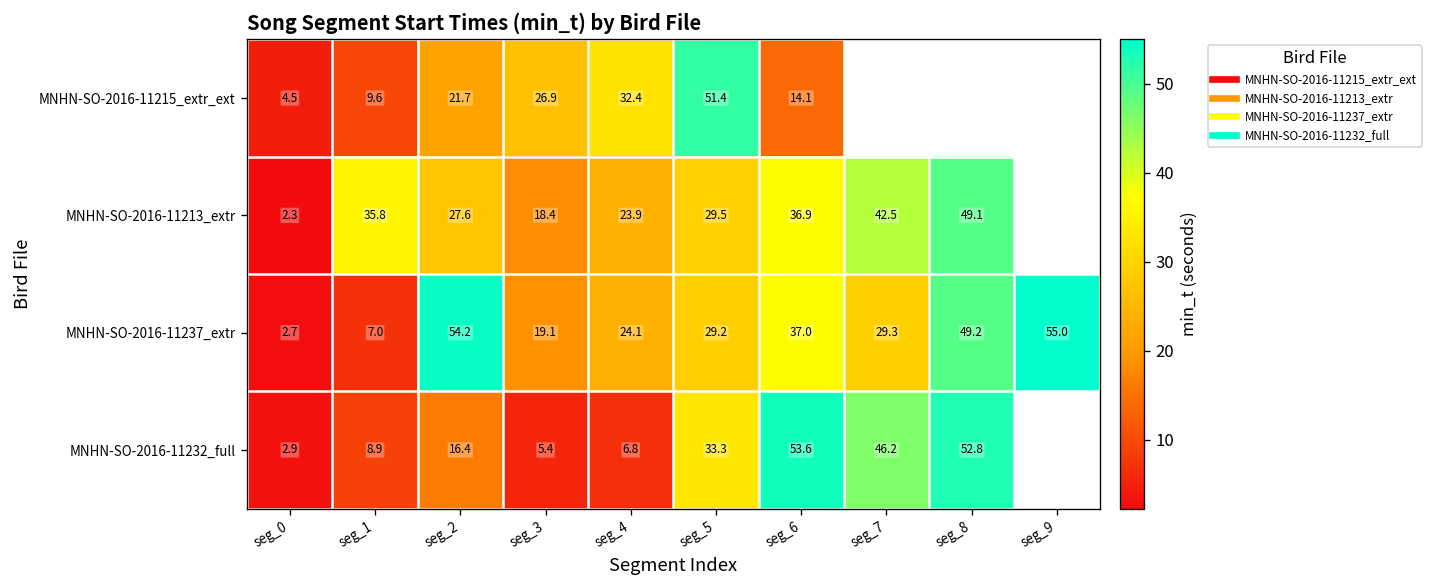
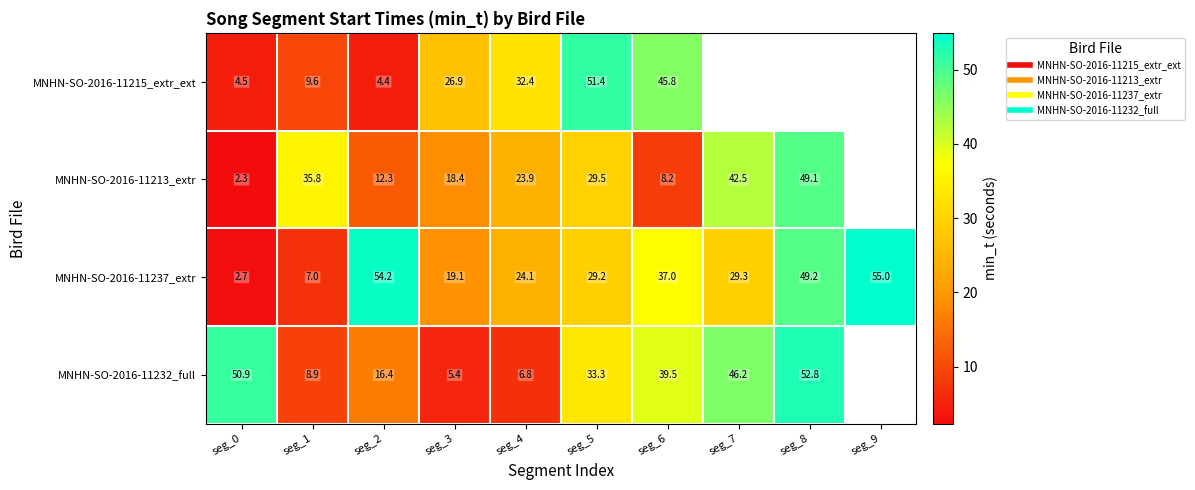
MNHN-SO-2016-11215_extr_ext, seg_2: 21.7 -> 4.4
MNHN-SO-2016-11215_extr_ext, seg_6: 14.1 -> 45.8
MNHN-SO-2016-11213_extr, seg_2: 27.6 -> 12.3
MNHN-SO-2016-11213_extr, seg_6: 36.9 -> 8.2
MNHN-SO-2016-11232_full, seg_0: 2.9 -> 50.9
MNHN-SO-2016-11232_full, seg_6: 53.6 -> 39.5
